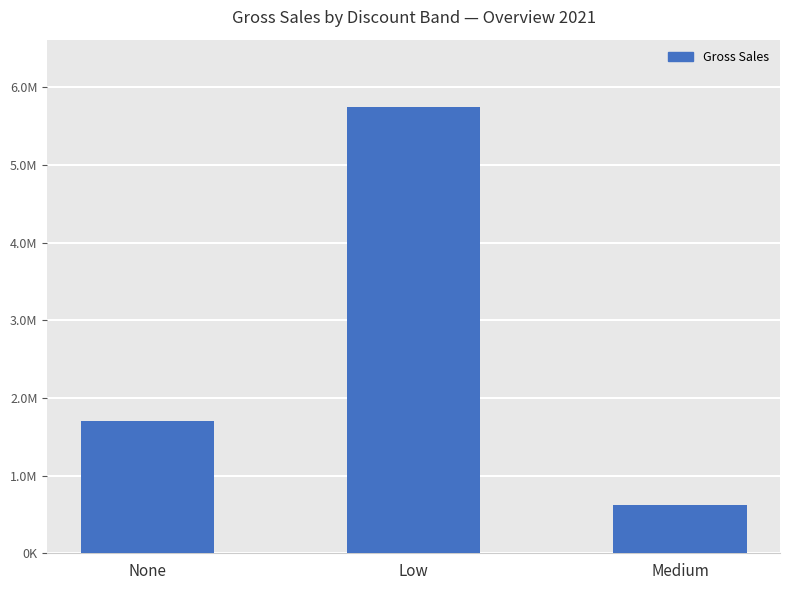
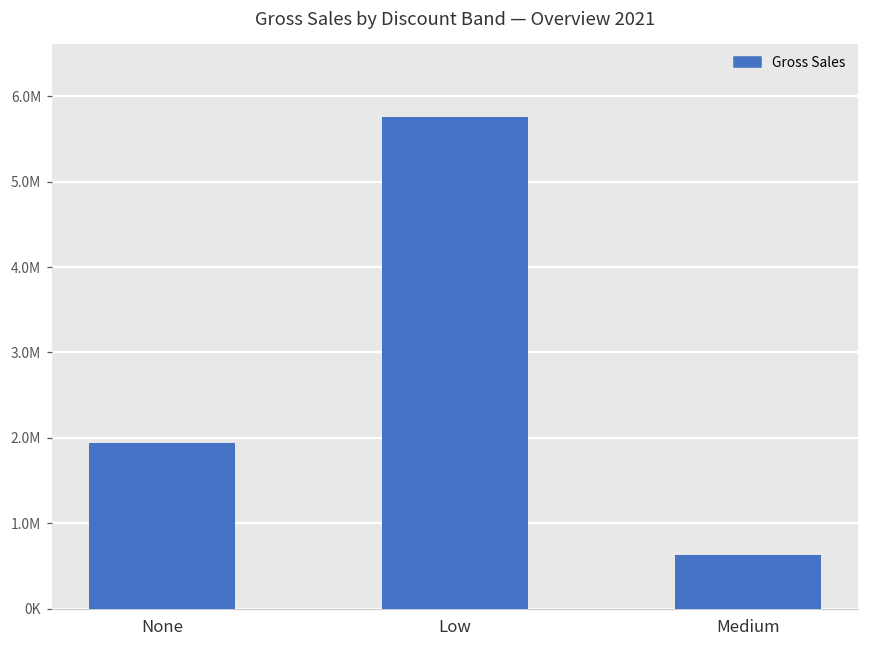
None: 1700000 -> 1900000
